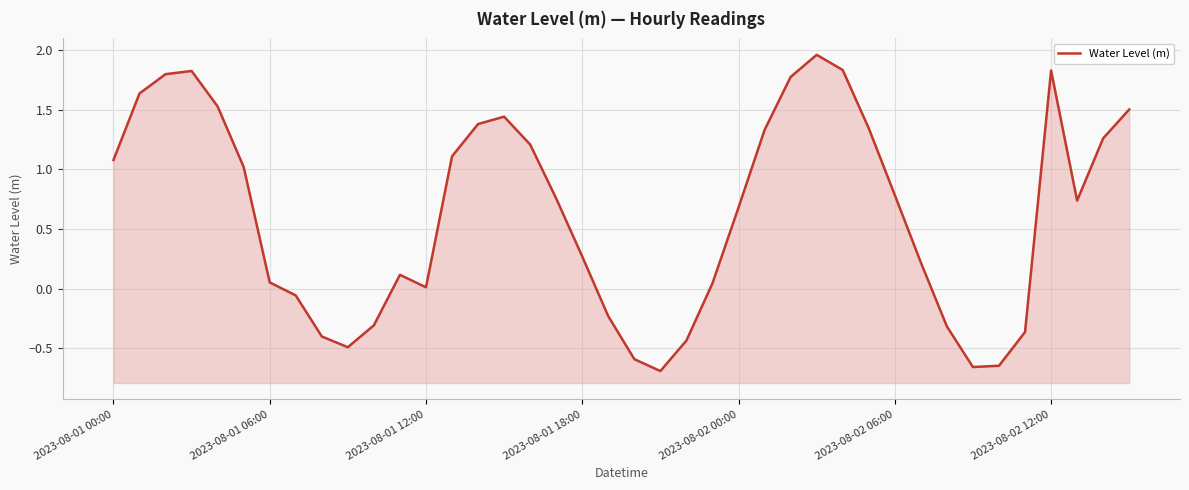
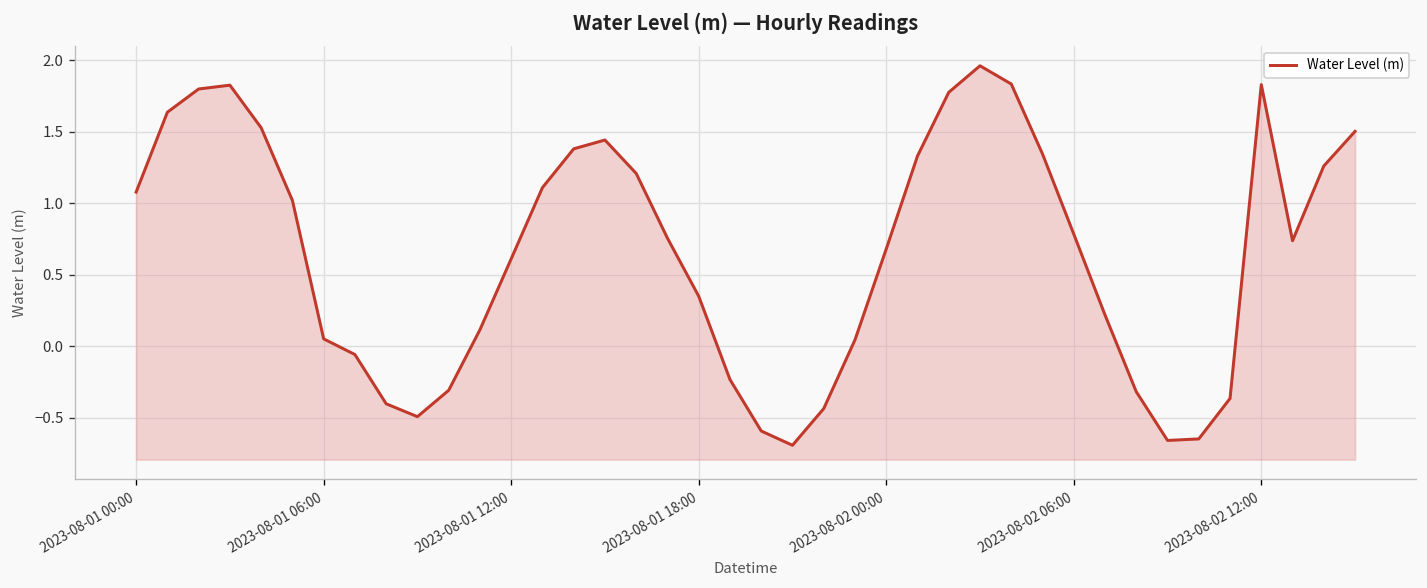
2023-08-01 12:00: 0.01 -> 0.61
2023-08-01 18:00: 0.27 -> 0.35
